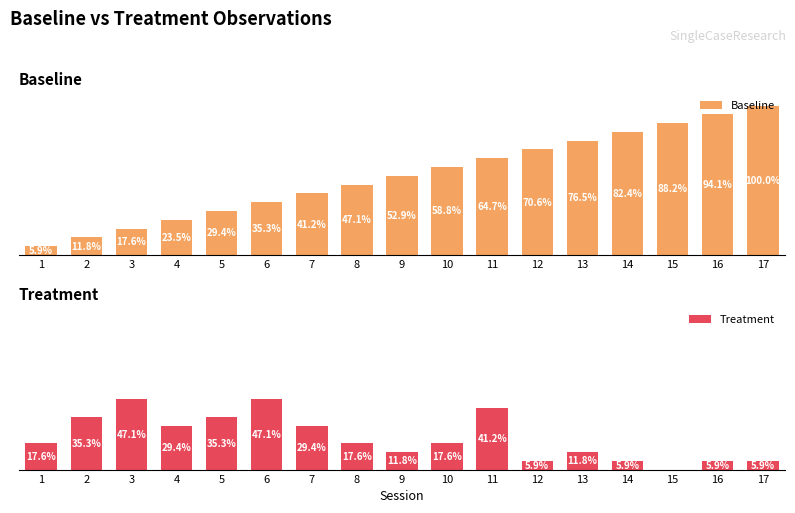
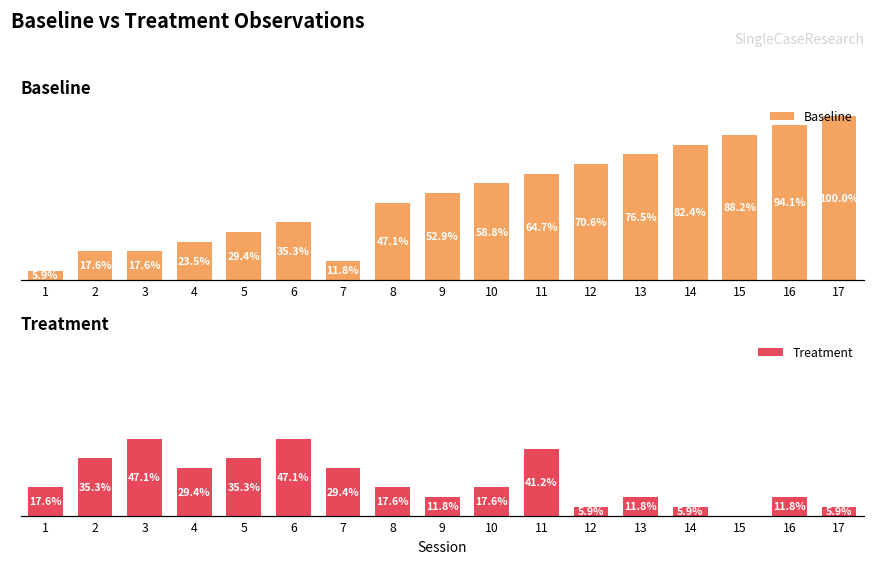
Baseline, 2: 11.8% -> 17.6%
Baseline, 7: 41.2% -> 11.8%
Treatment, 16: 5.9% -> 11.8%
